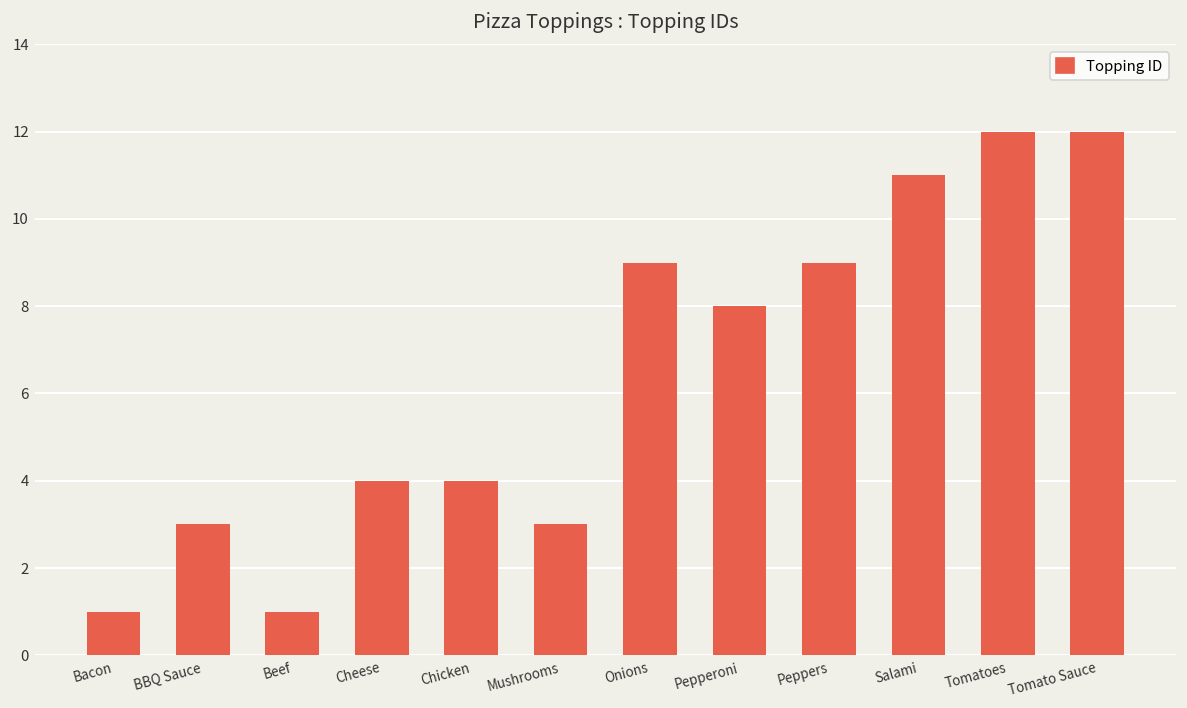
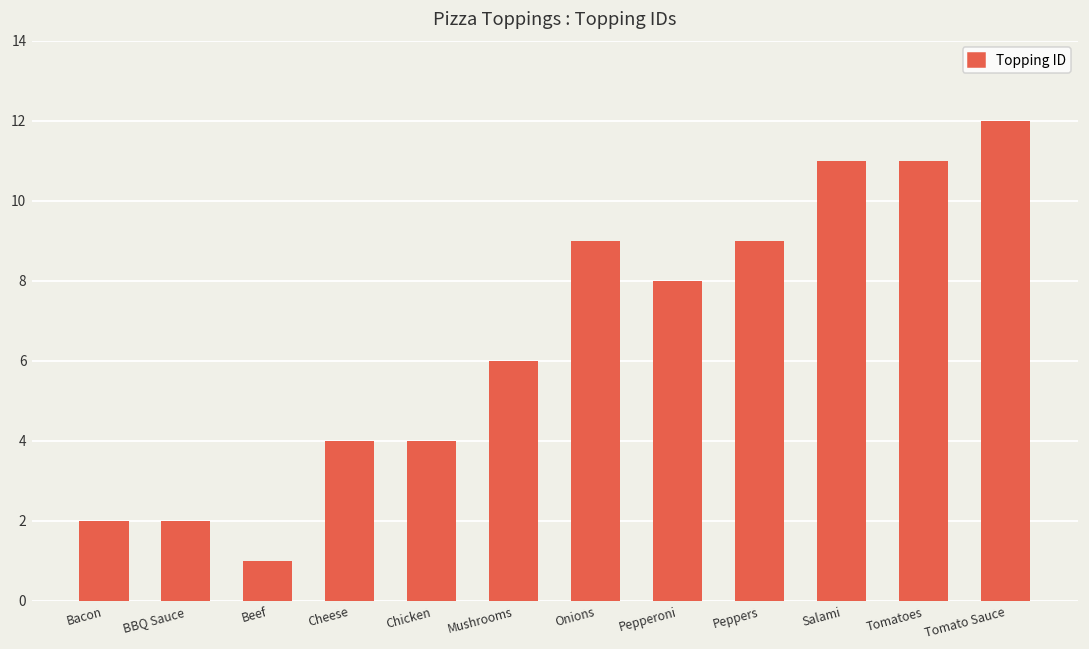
Bacon: 1 -> 2
BBQ Sauce: 3 -> 2
Mushrooms: 3 -> 6
Tomatoes: 12 -> 11
